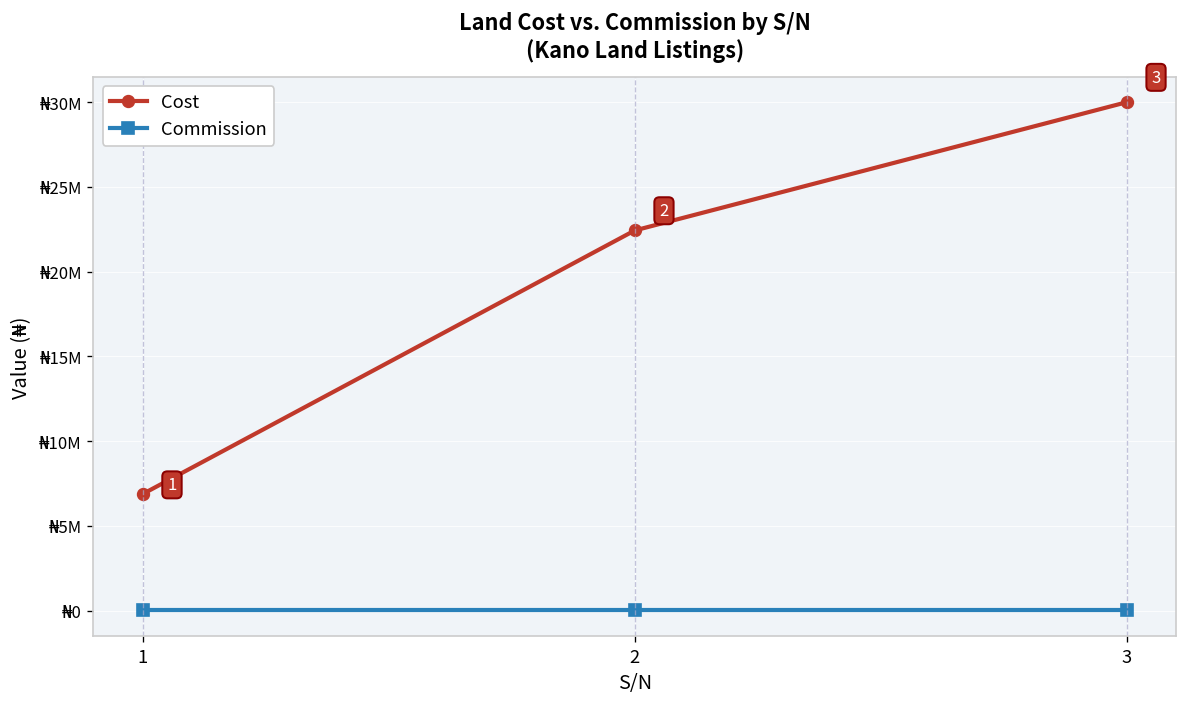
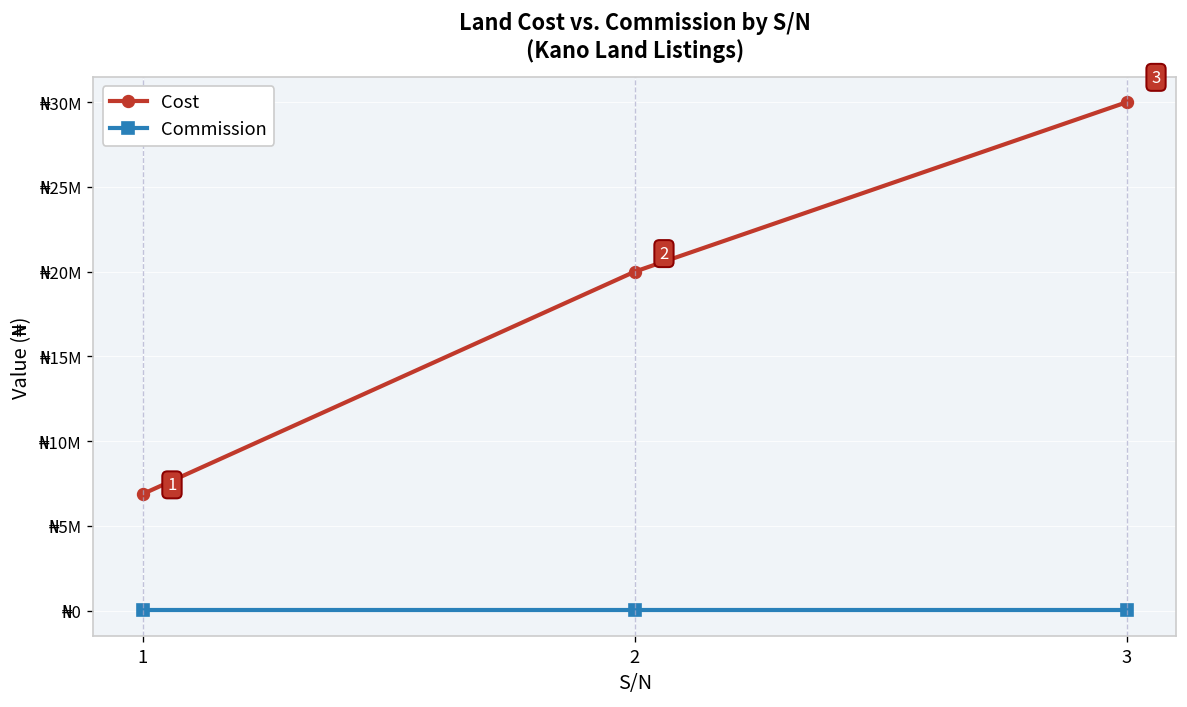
Cost, 2: ₦22400000 -> ₦20000000
